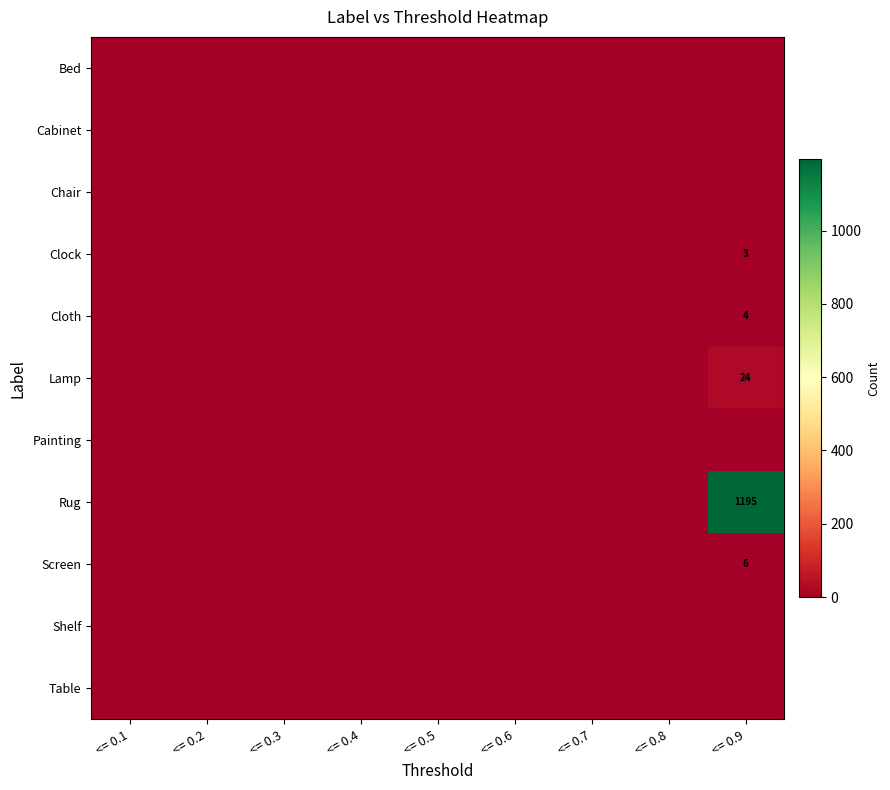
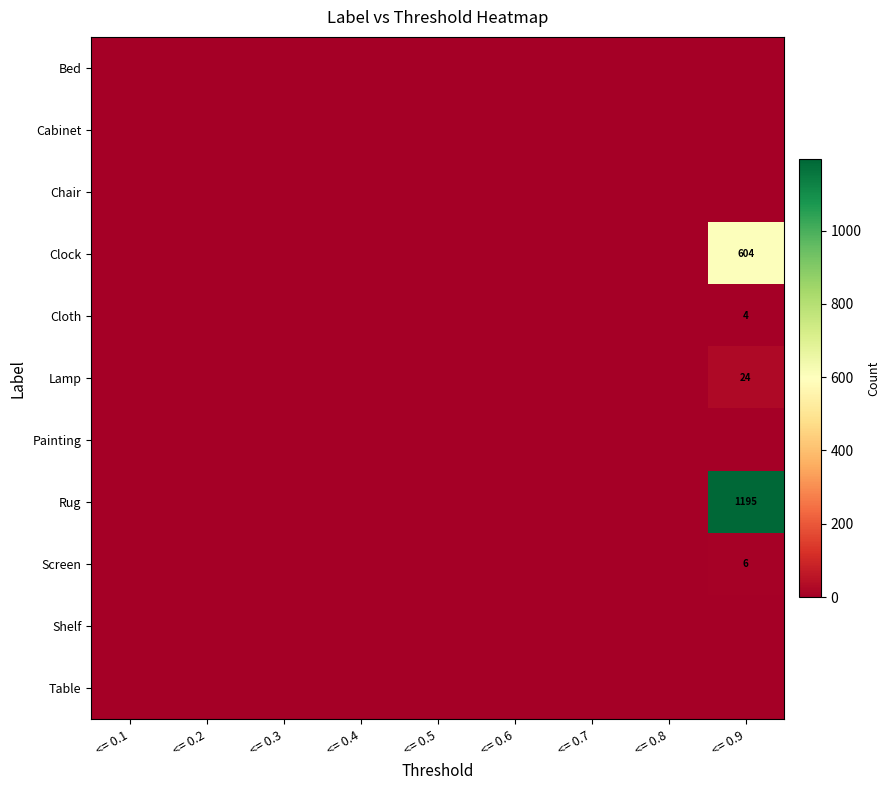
Clock, <= 0.9: 3 -> 604
